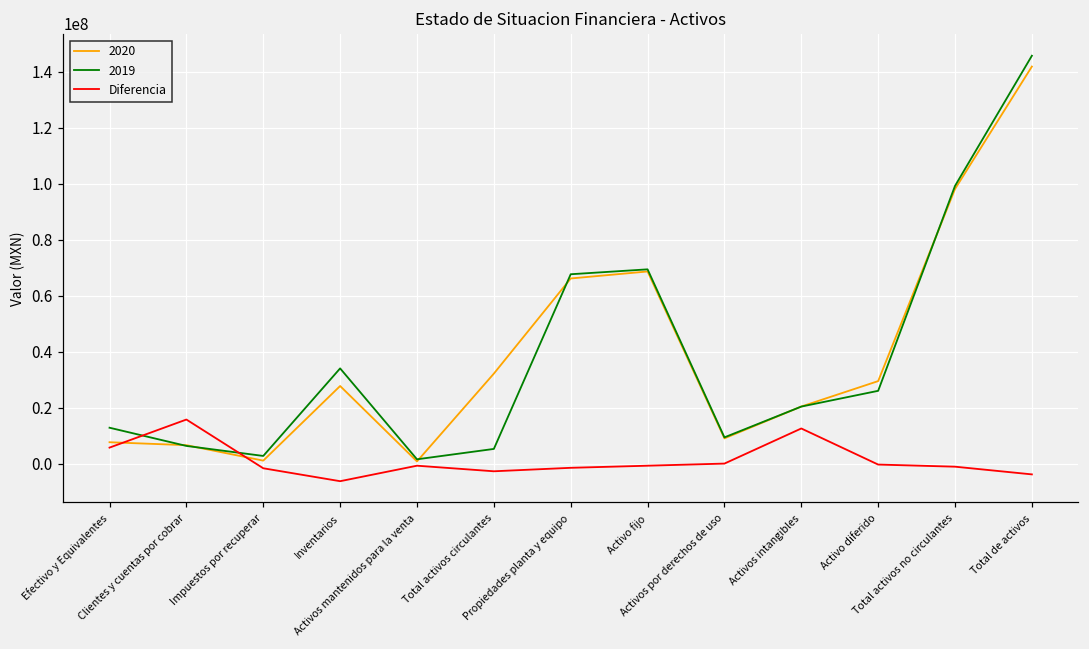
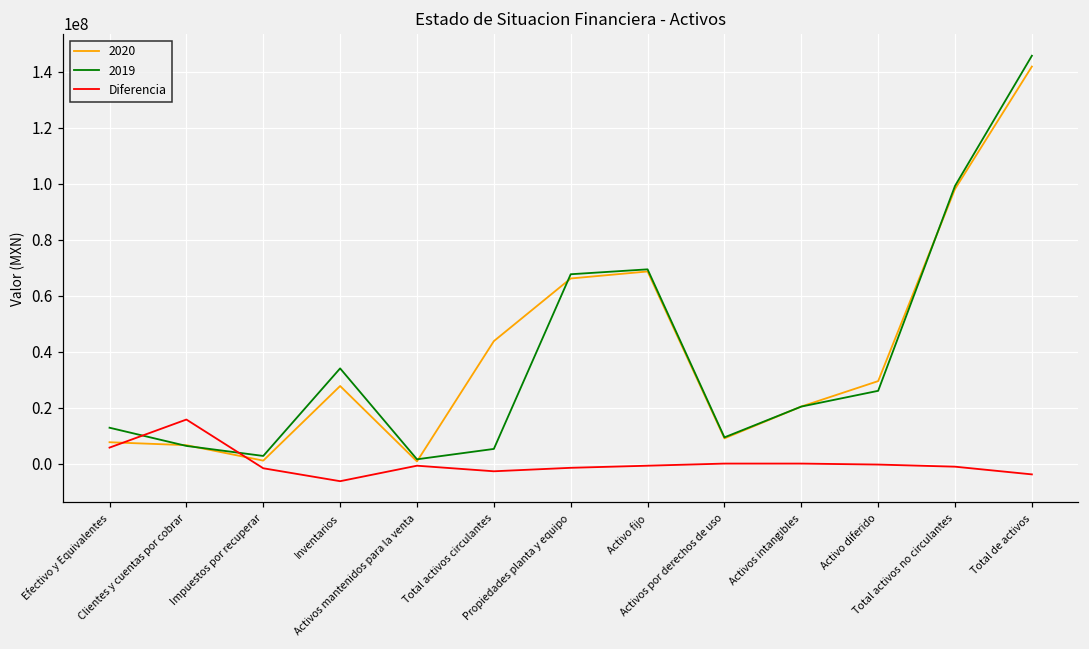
2020, Total activos circulantes: 32000000 -> 44000000
Diferencia, Activos intangibles: 13000000 -> 0
